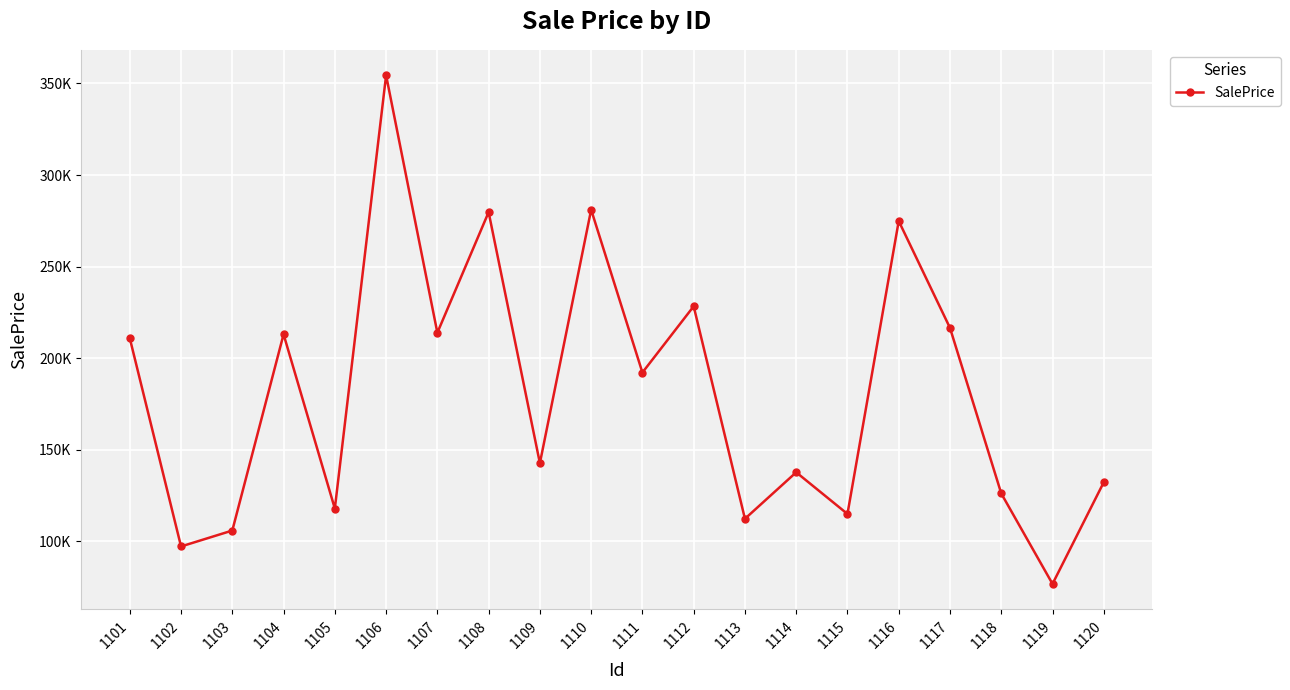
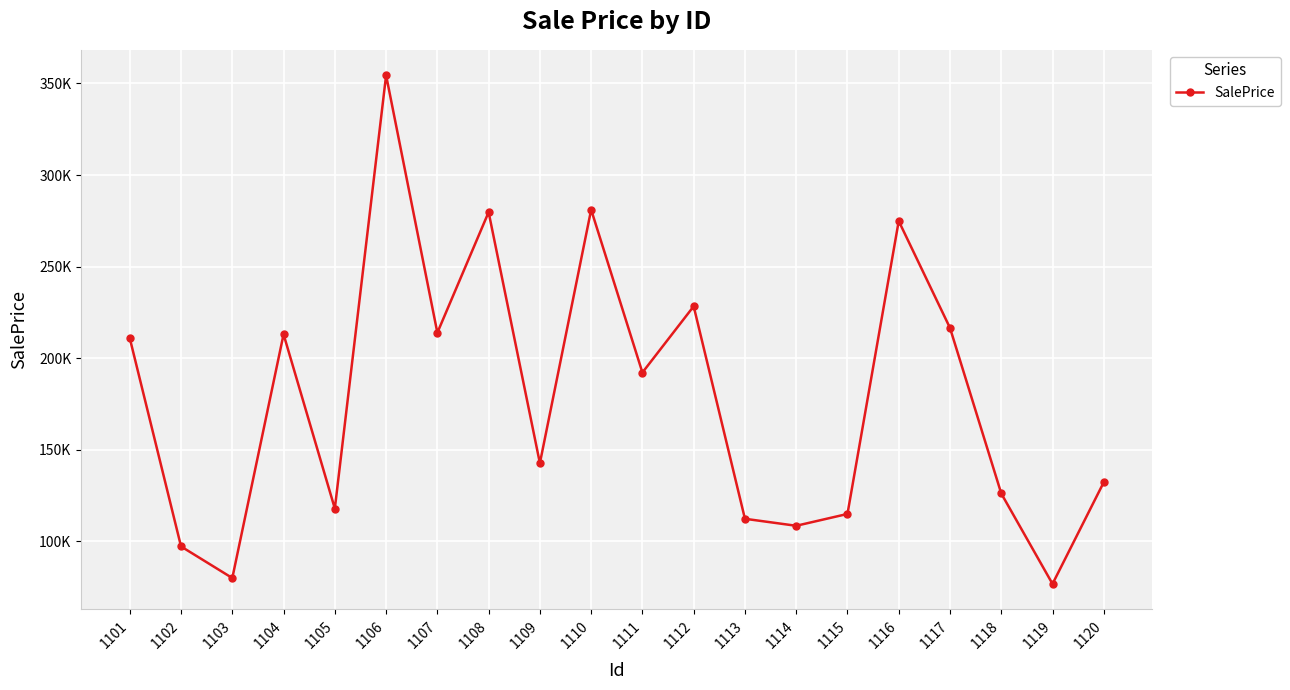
1103: 106000 -> 80000
1114: 138000 -> 109000
